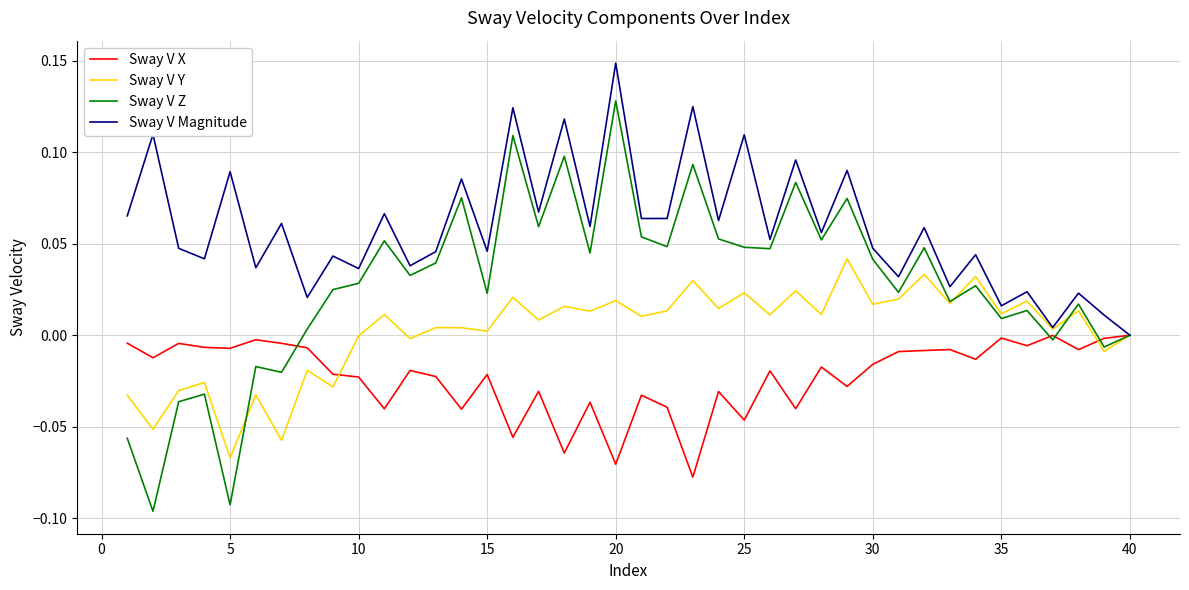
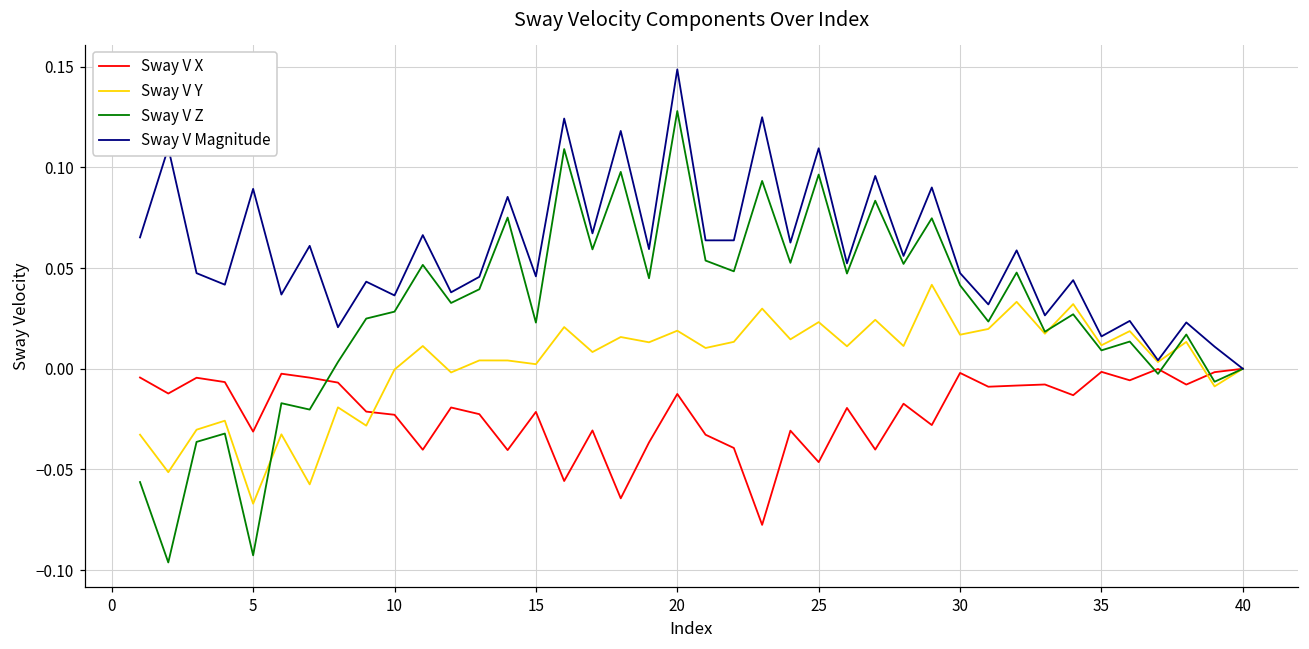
Sway V X, 5: -0.007 -> -0.031
Sway V X, 20: -0.070 -> -0.013
Sway V Z, 25: 0.048 -> 0.096
Sway V X, 30: -0.016 -> -0.002
